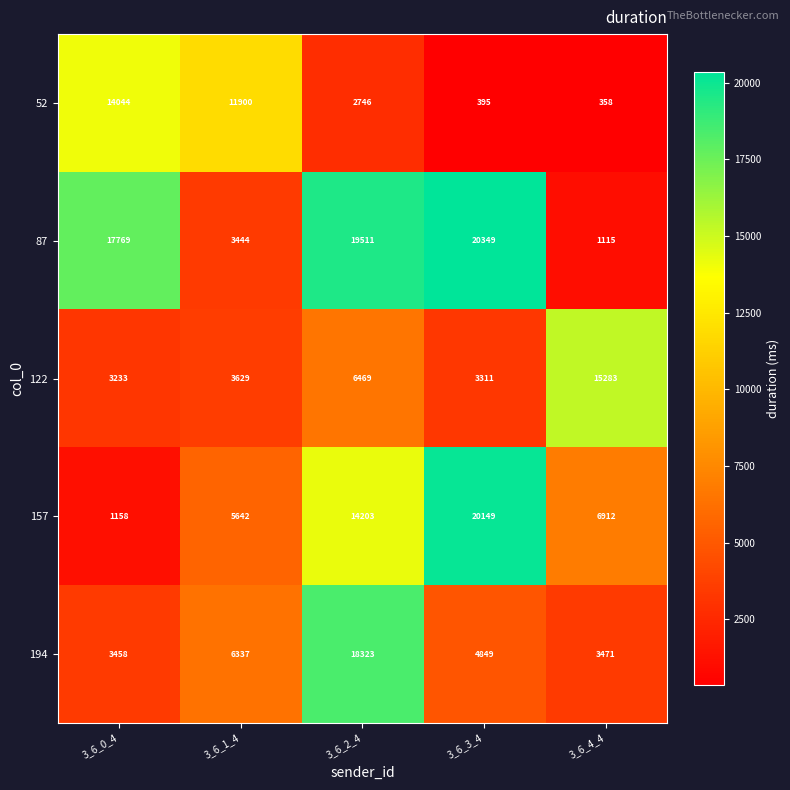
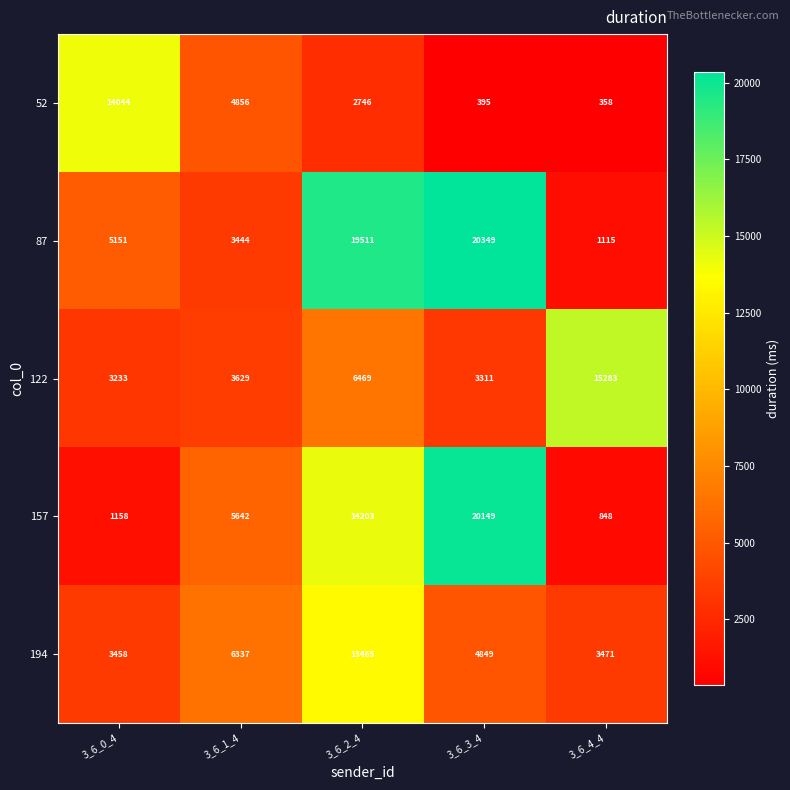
52, 3_6_1_4: 11900 -> 4856
87, 3_6_0_4: 17769 -> 5151
157, 3_6_4_4: 6912 -> 848
194, 3_6_2_4: 18323 -> 13465
